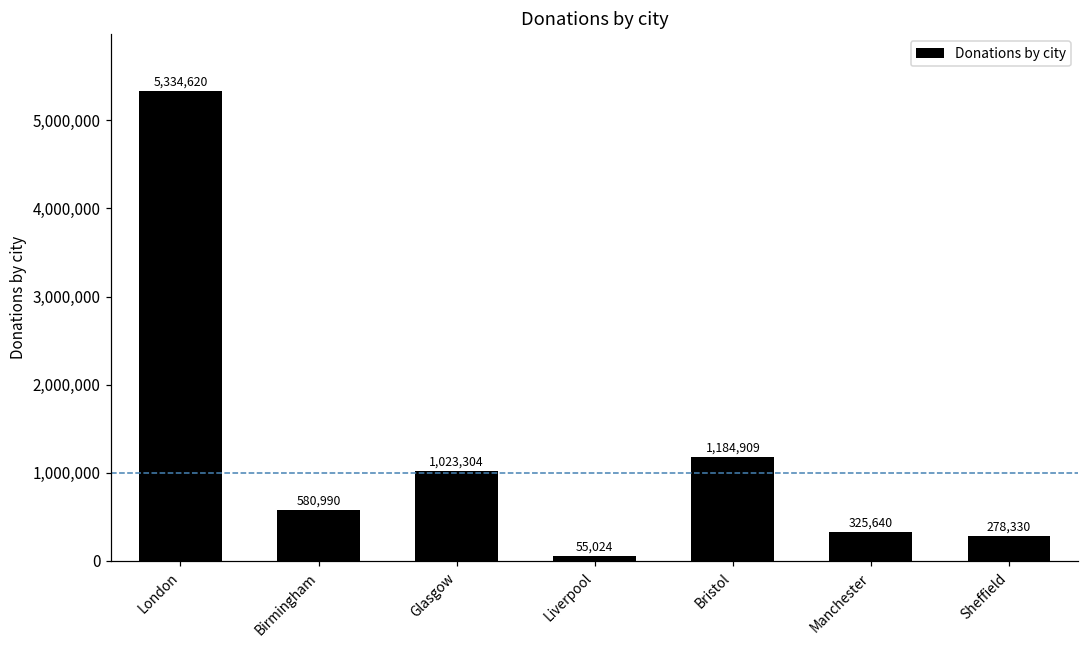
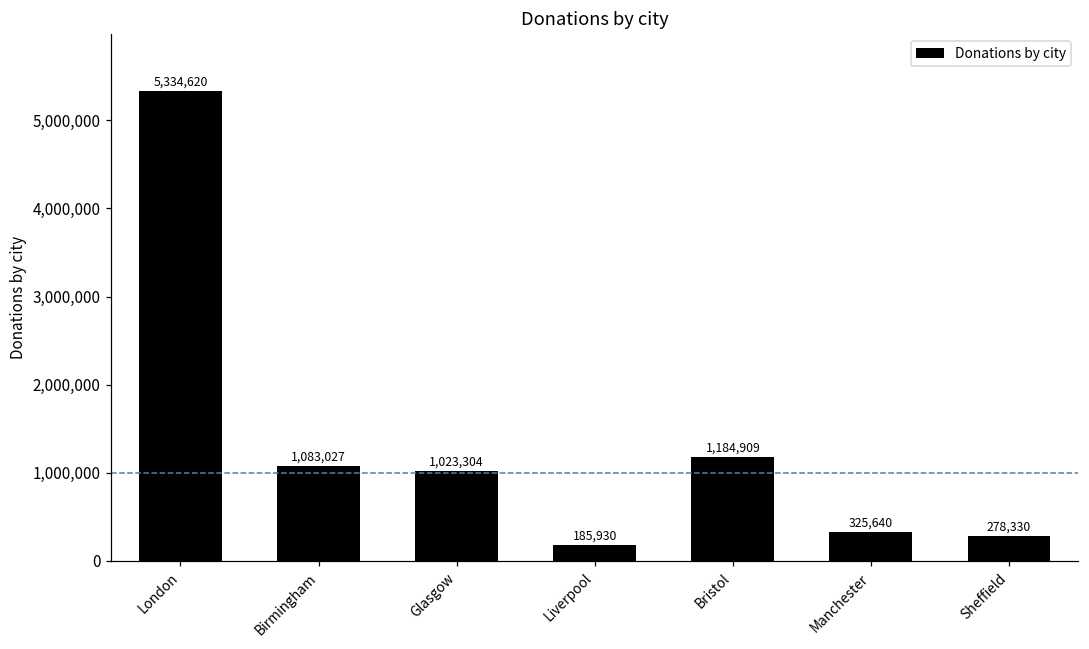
Birmingham: 580,990 -> 1,083,027
Liverpool: 55,024 -> 185,930
